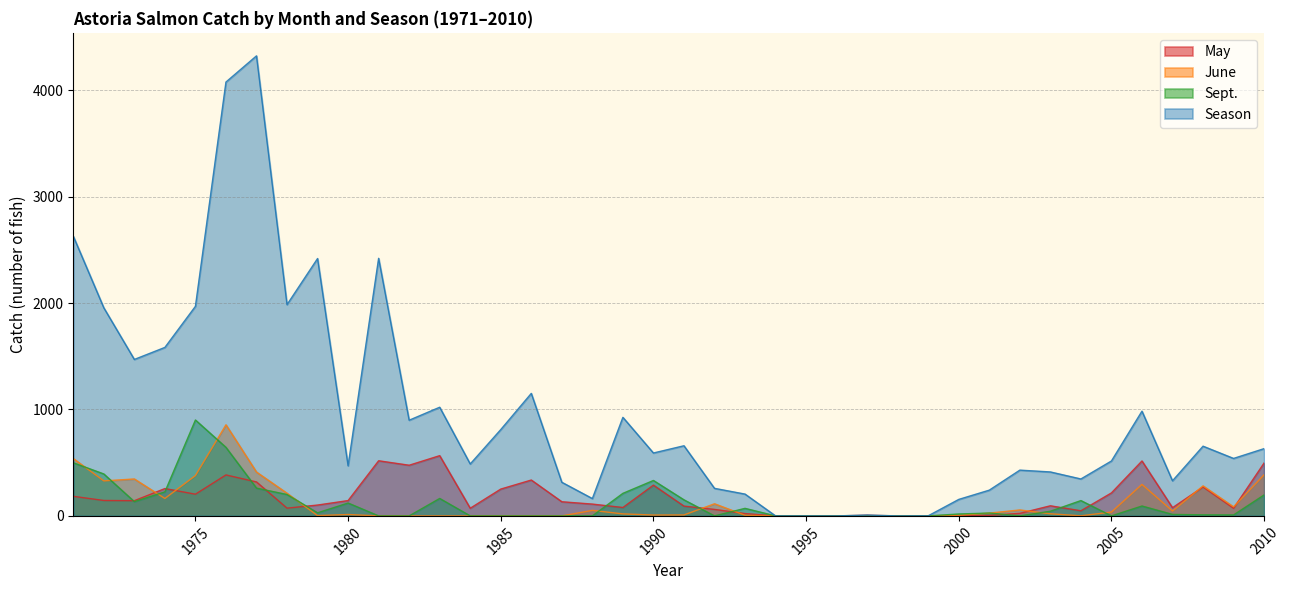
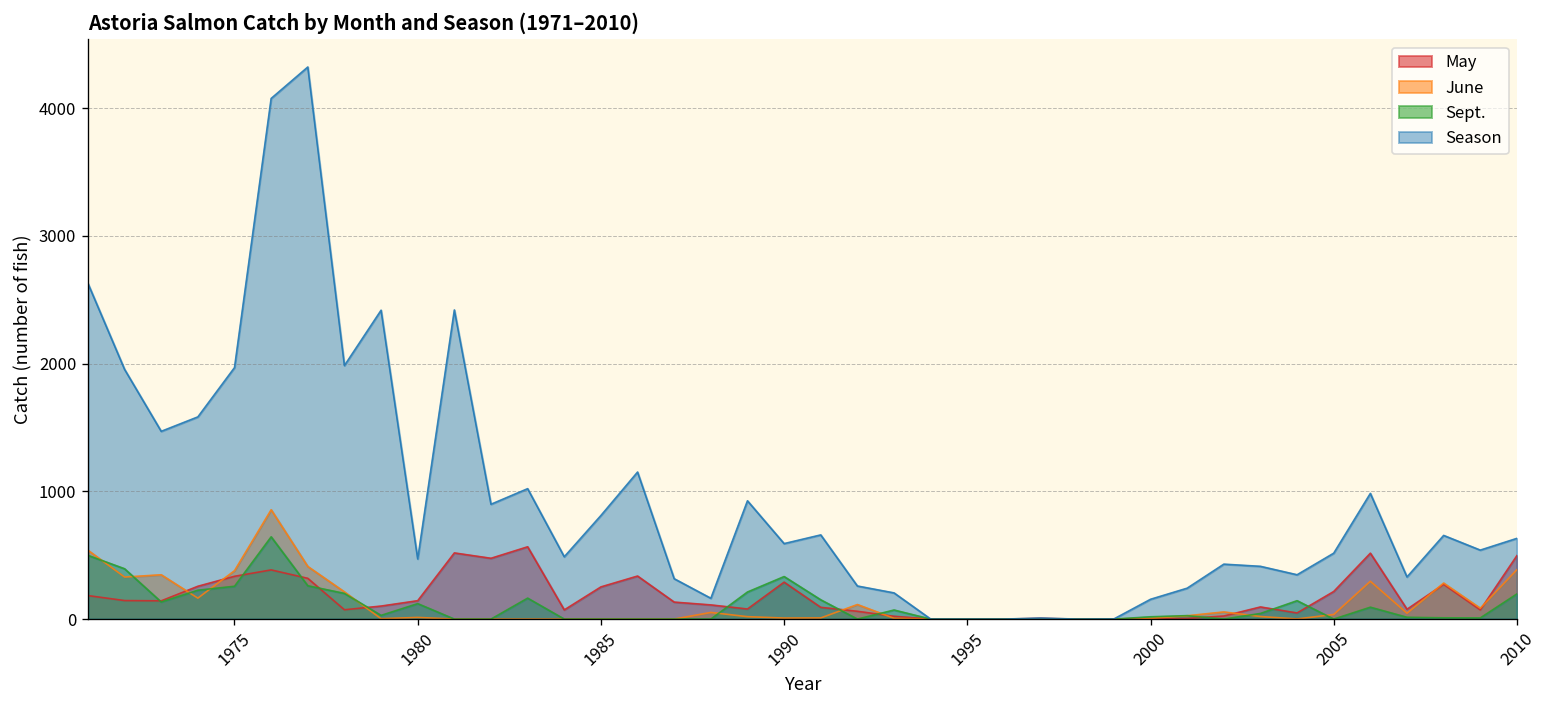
May, 1975: 200 -> 340
Sept., 1975: 900 -> 260
